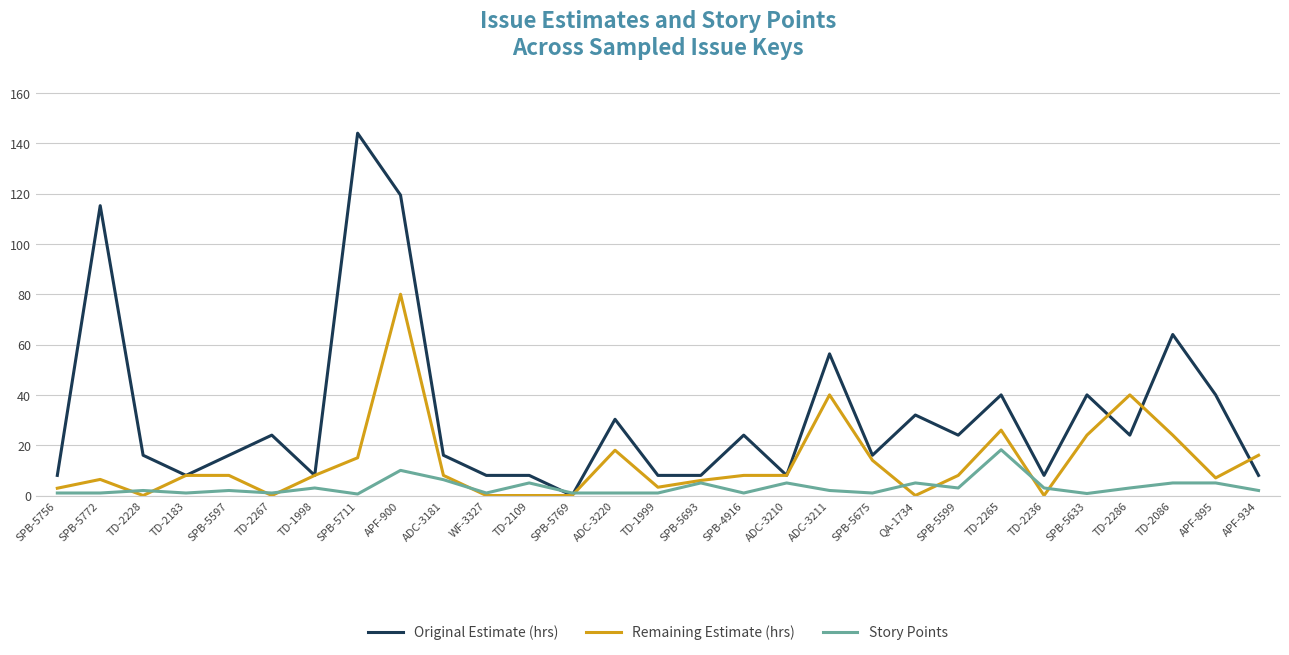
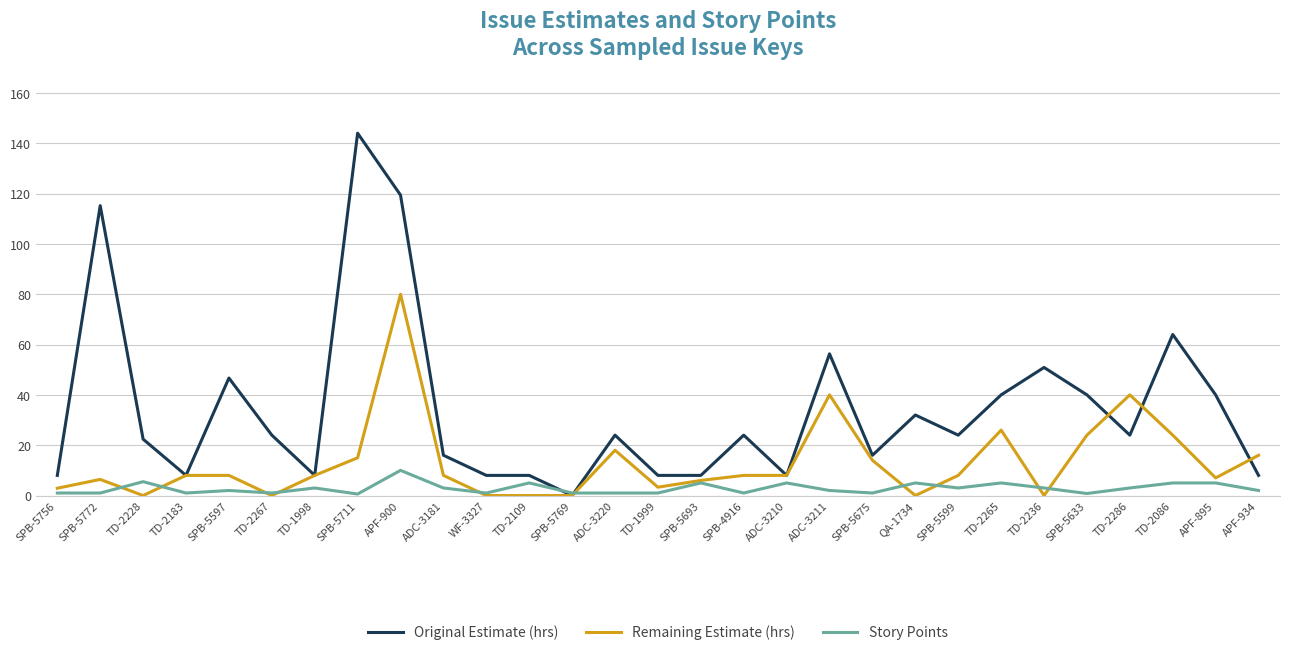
Original Estimate (hrs), TD-2228: 16 -> 22
Story Points, TD-2228: 2 -> 6
Original Estimate (hrs), SPB-5597: 16 -> 47
Story Points, ADC-3181: 6 -> 3
Original Estimate (hrs), ADC-3220: 30 -> 24
Story Points, TD-2265: 18 -> 5
Original Estimate (hrs), TD-2236: 8 -> 51
